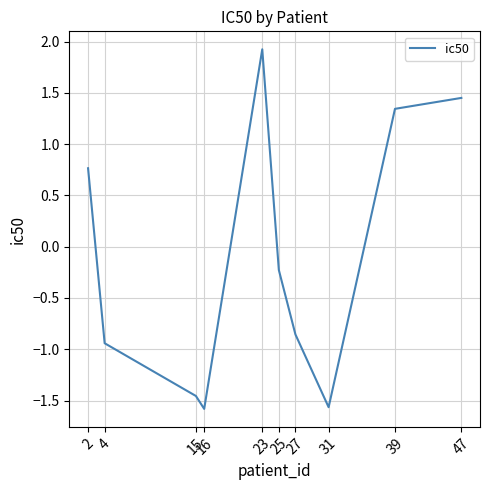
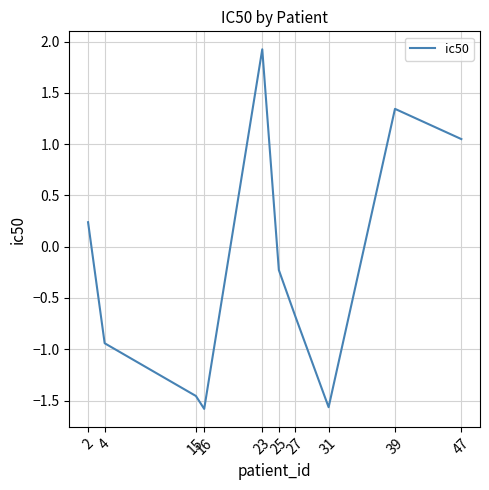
2: 0.76 -> 0.24
27: -0.86 -> -0.68
47: 1.45 -> 1.05
